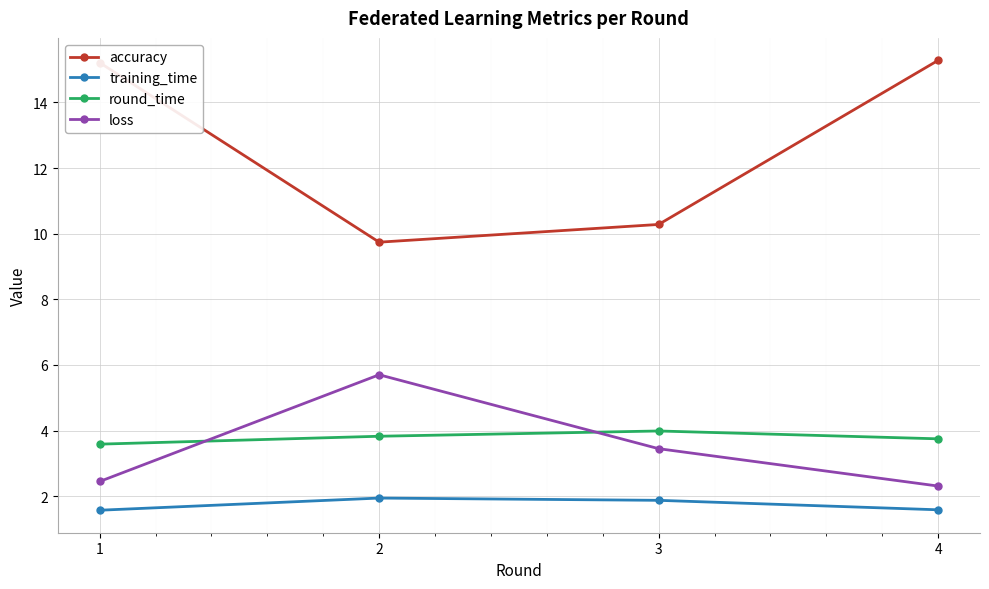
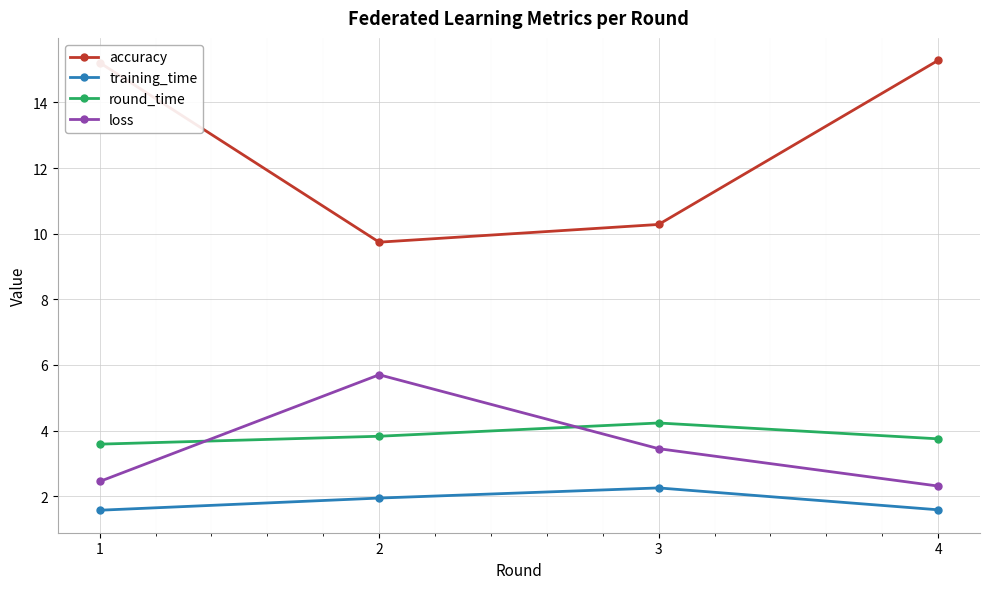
training_time, 3: 1.9 -> 2.3
round_time, 3: 4.0 -> 4.2
